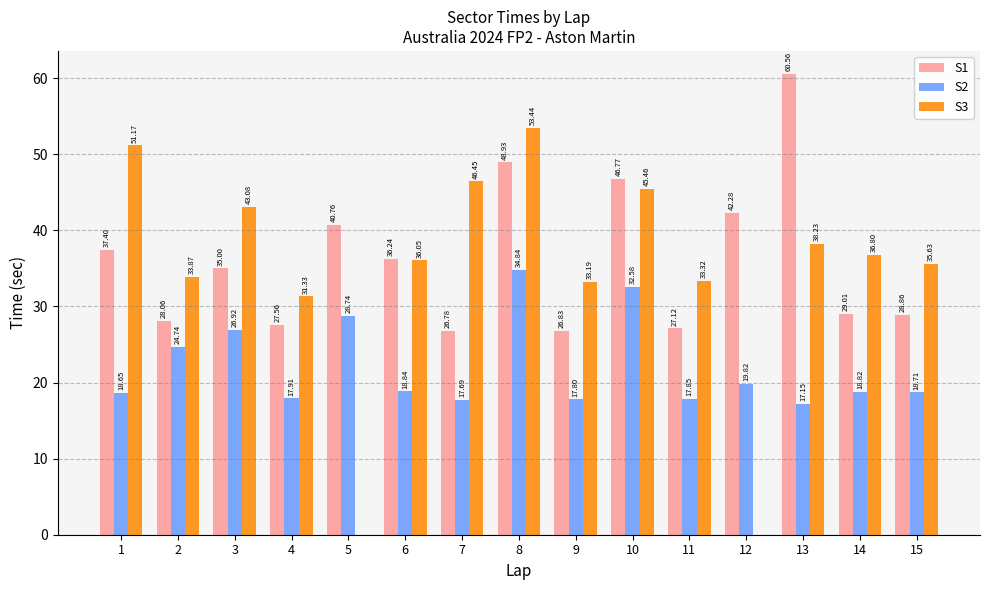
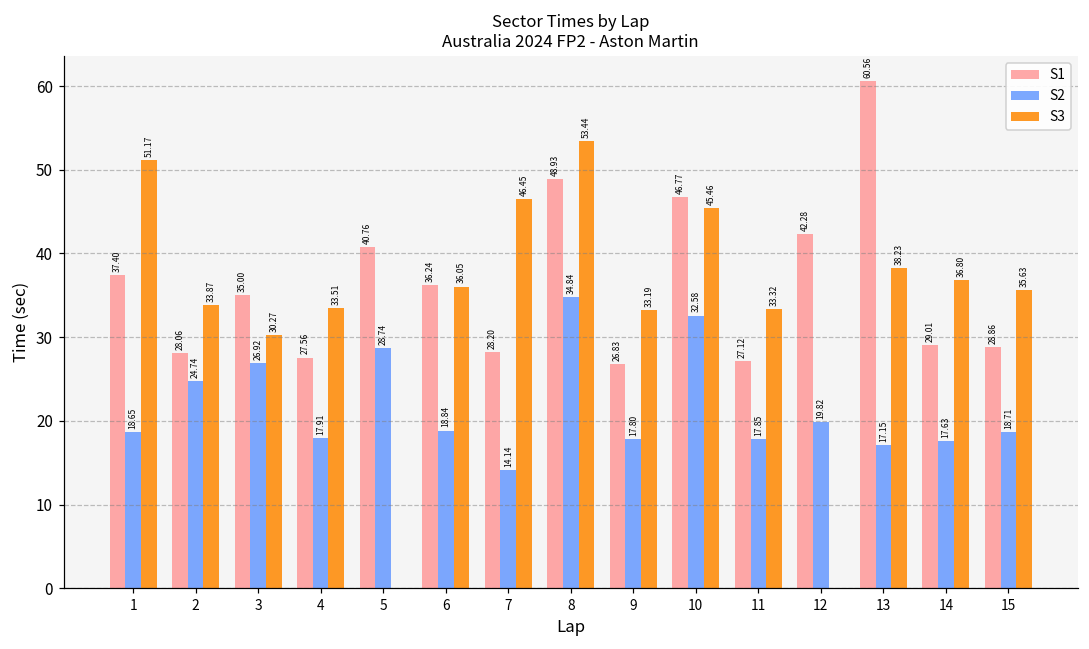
S3, 3: 43.08 -> 30.27
S3, 4: 31.33 -> 33.51
S1, 7: 26.78 -> 28.20
S2, 7: 17.69 -> 14.14
S2, 14: 18.82 -> 17.63
